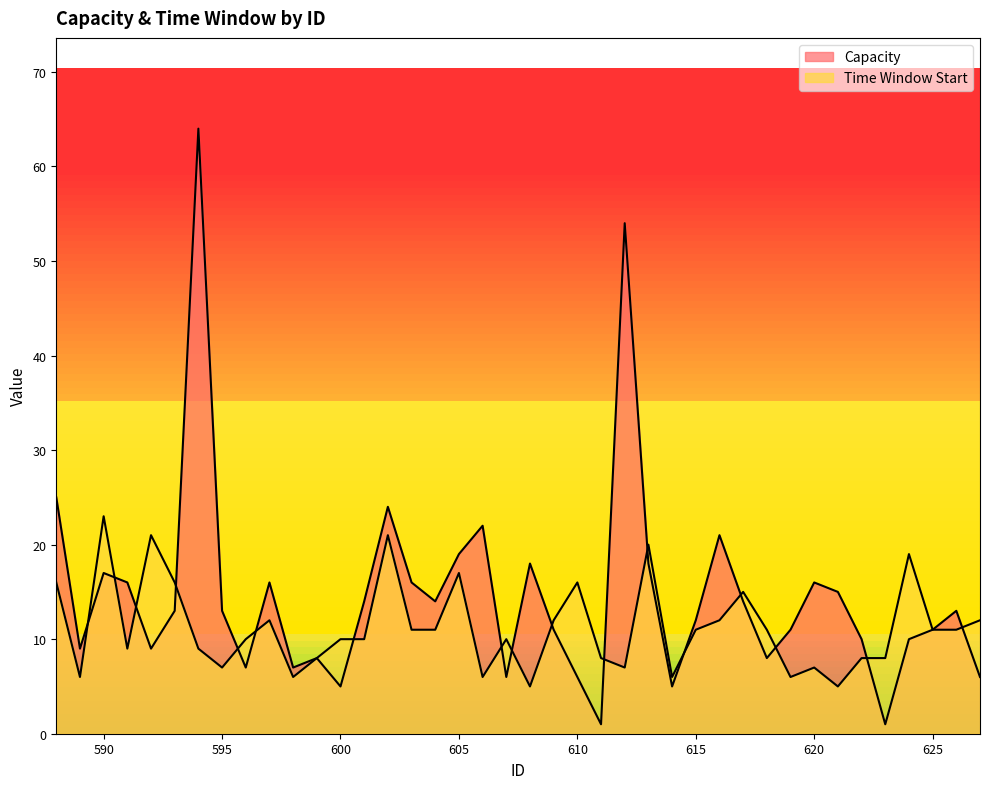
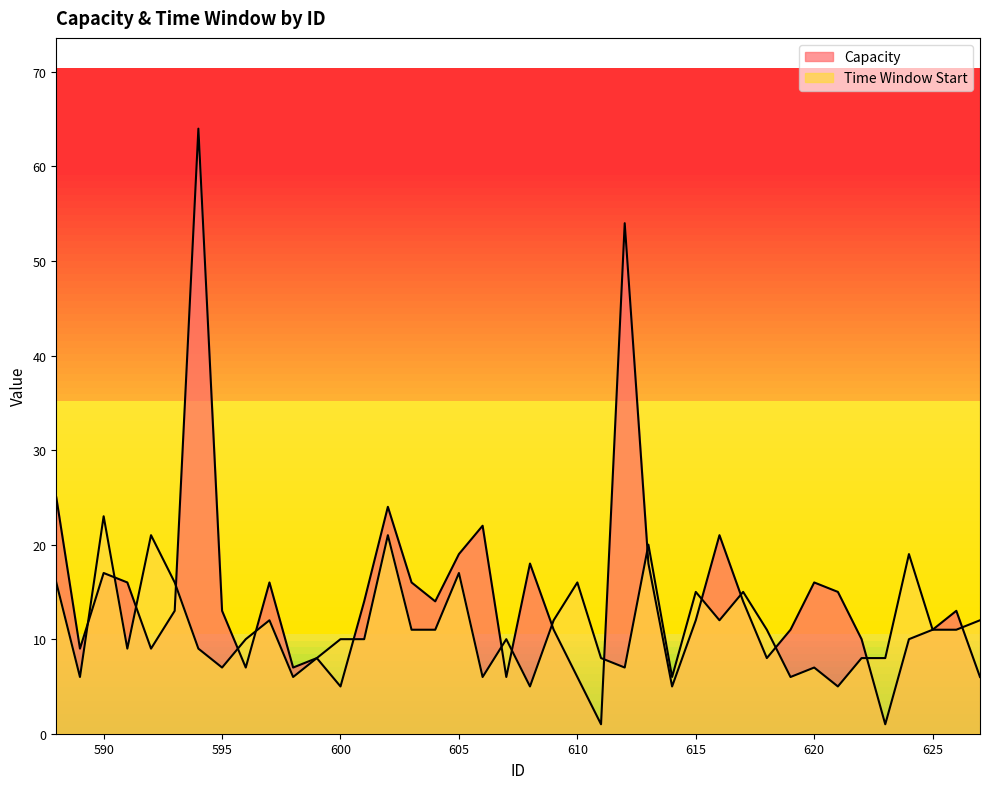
Time Window Start, 615: 11 -> 15
